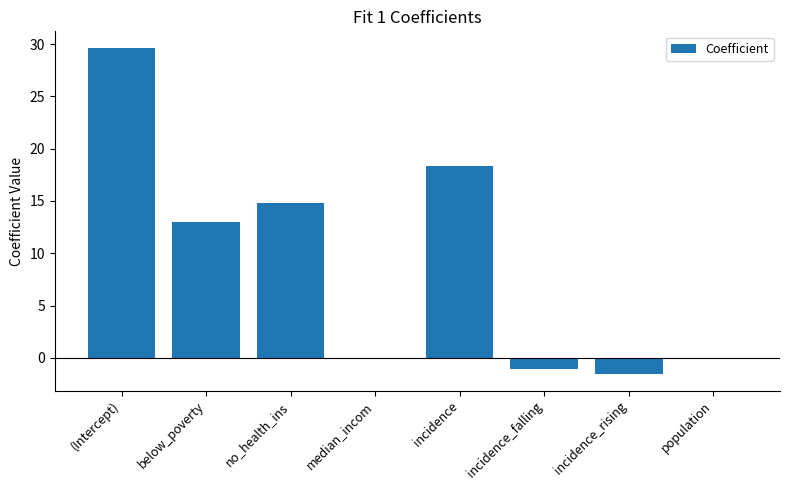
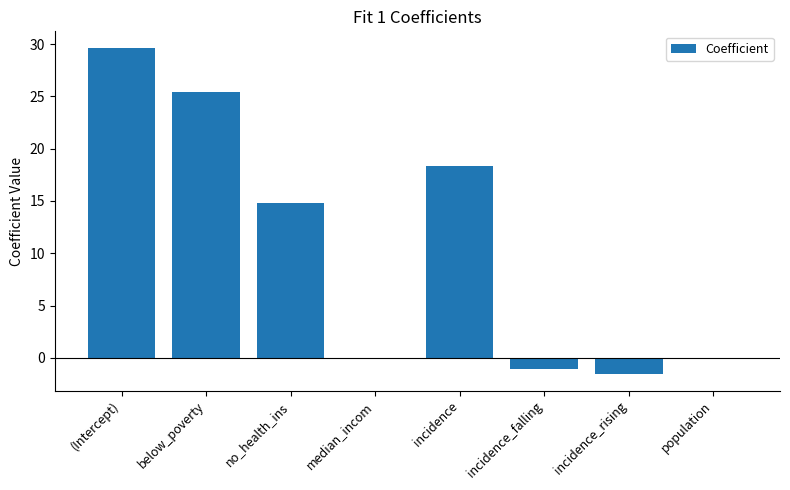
below_poverty: 13.0 -> 25.4
